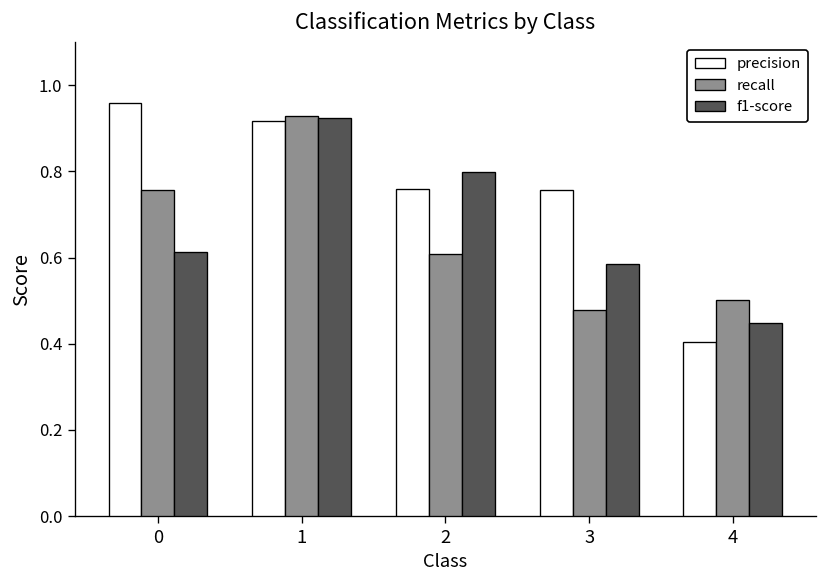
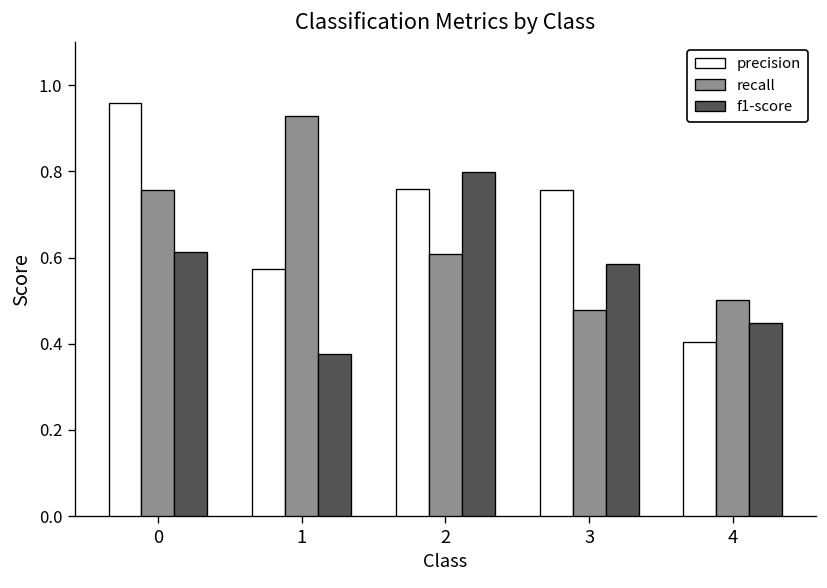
precision, 1: 0.92 -> 0.57
f1-score, 1: 0.92 -> 0.38
